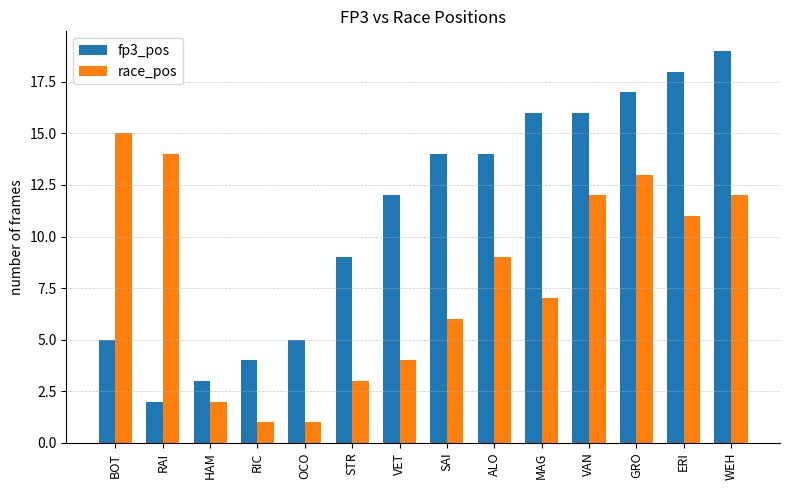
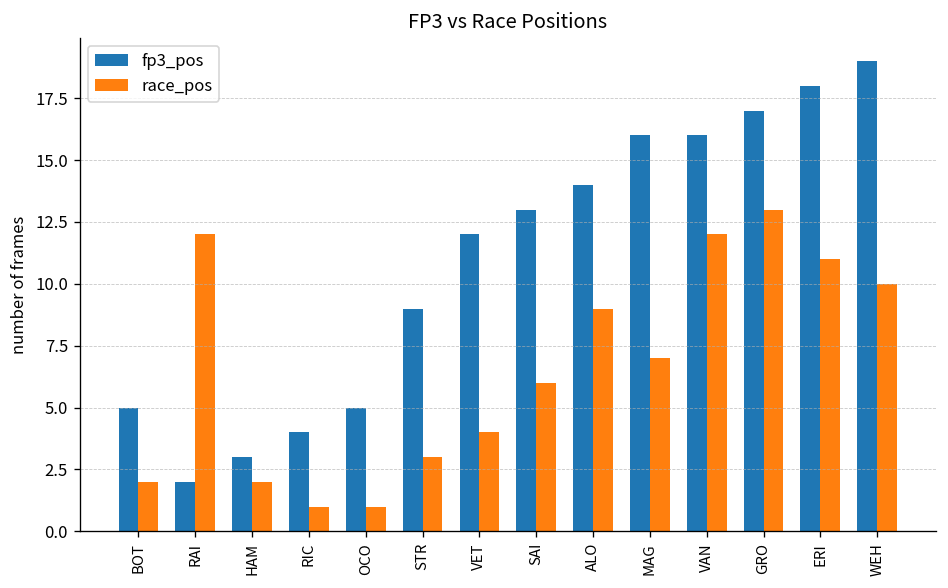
race_pos, BOT: 15 -> 2
race_pos, RAI: 14 -> 12
fp3_pos, SAI: 14 -> 13
race_pos, WEH: 12 -> 10
